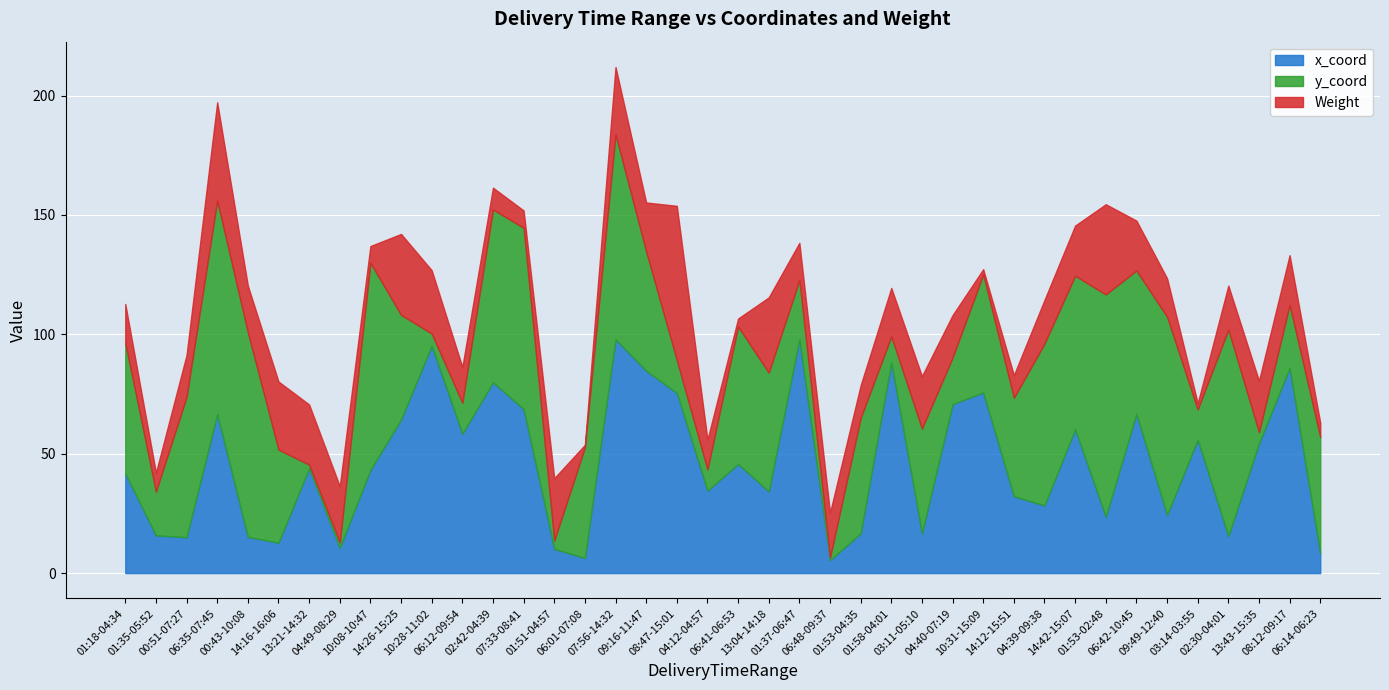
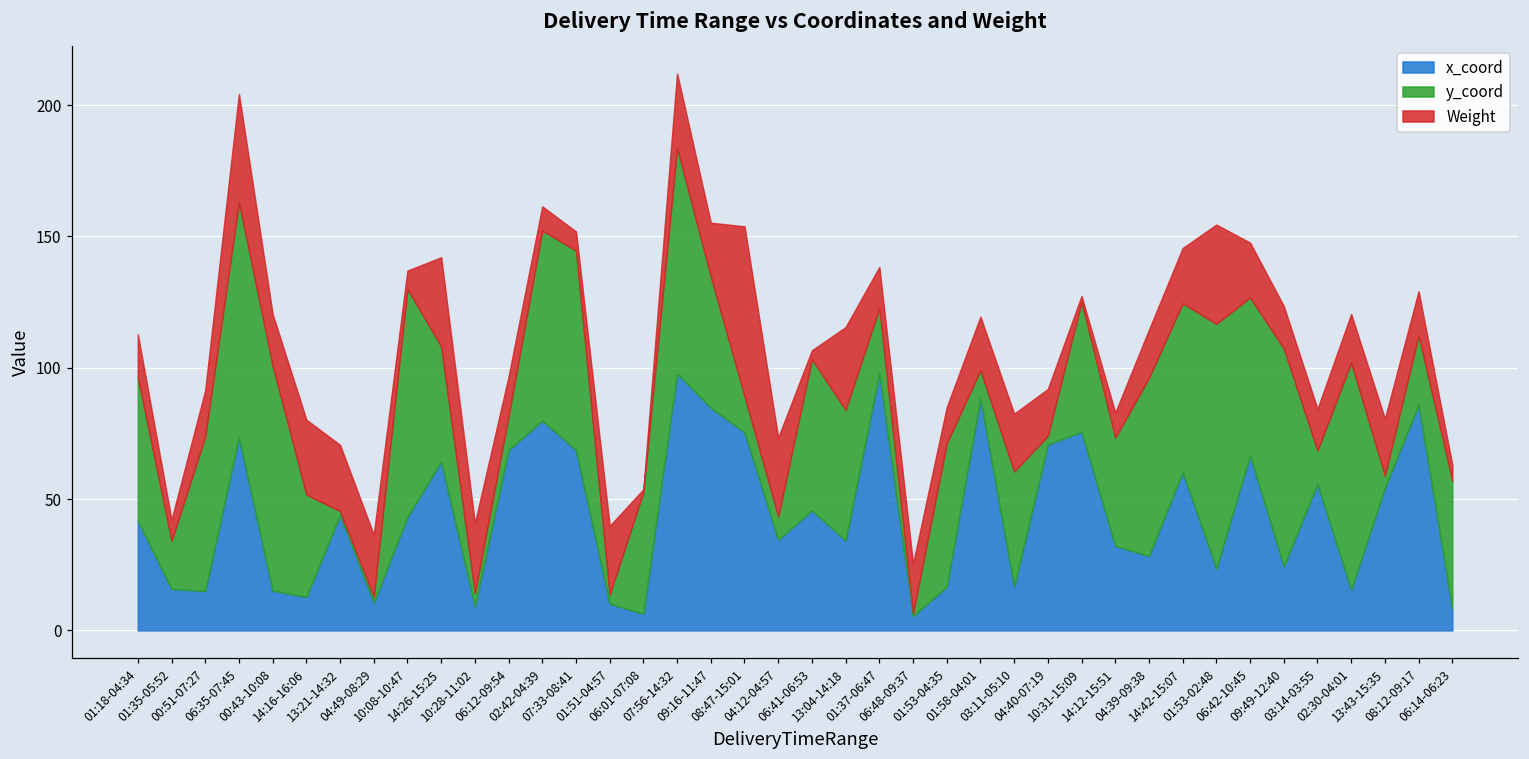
x_coord, 06:35-07:45: 67 -> 74
x_coord, 10:28-11:02: 95 -> 9
x_coord, 06:12-09:54: 58 -> 69
Weight, 04:12-04:57: 12 -> 30
y_coord, 01:53-04:35: 48 -> 55
y_coord, 04:40-07:19: 19 -> 3
Weight, 03:14-03:55: 3 -> 16
Weight, 08:12-09:17: 21 -> 17
